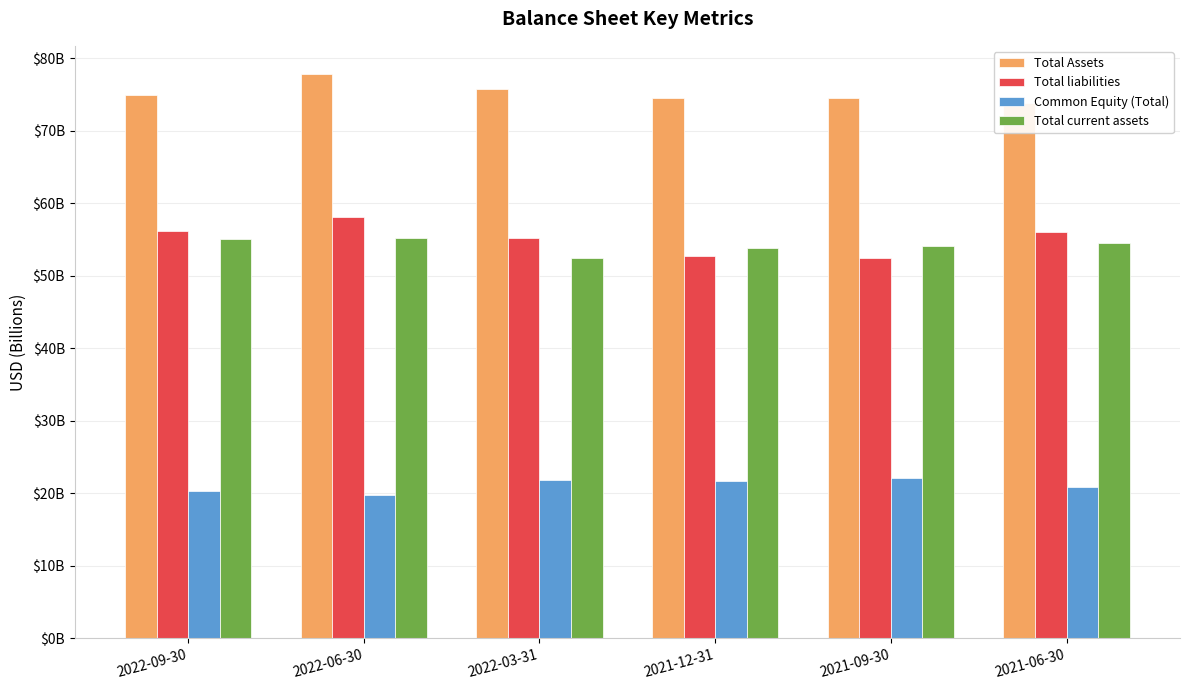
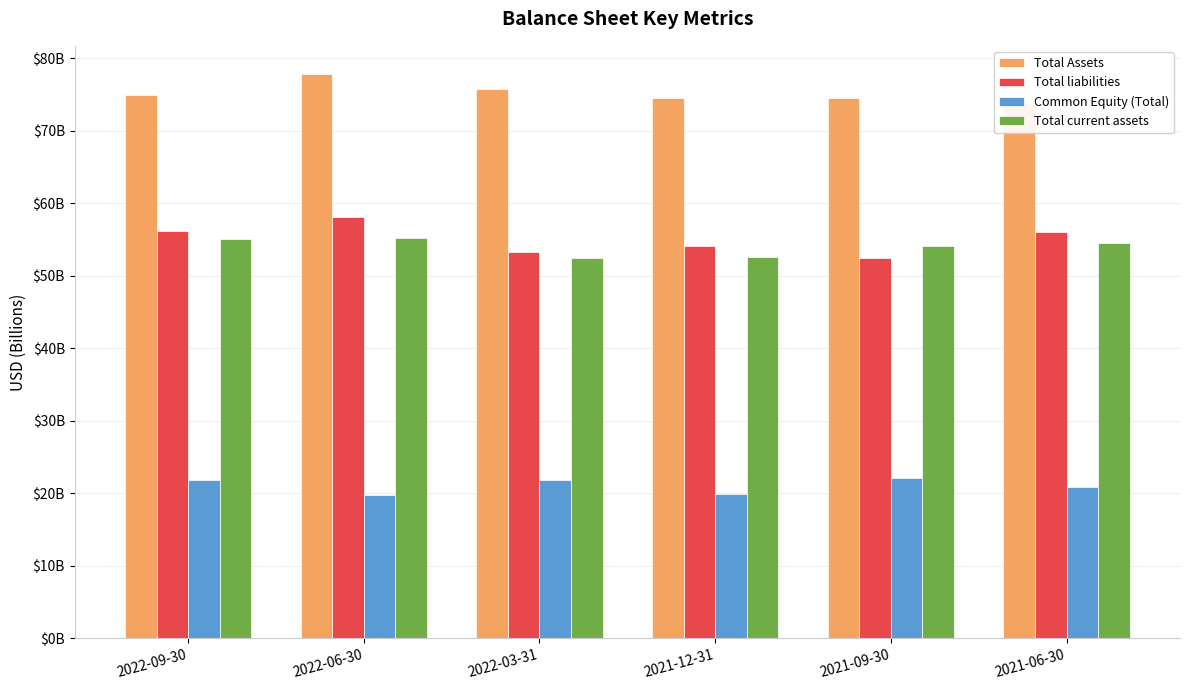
Common Equity (Total), 2022-09-30: $20000000000 -> $22000000000
Total liabilities, 2022-03-31: $55000000000 -> $53000000000
Total liabilities, 2021-12-31: $53000000000 -> $54000000000
Common Equity (Total), 2021-12-31: $22000000000 -> $20000000000
Total current assets, 2021-12-31: $54000000000 -> $53000000000
